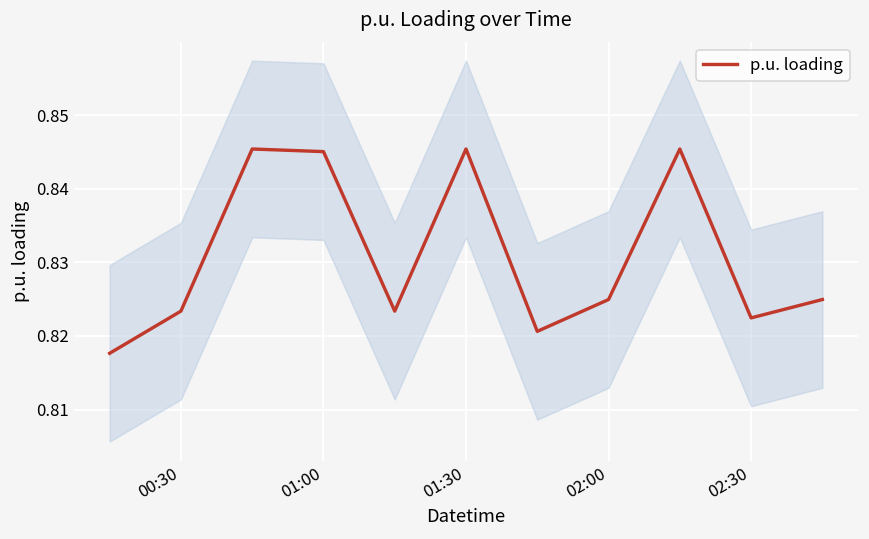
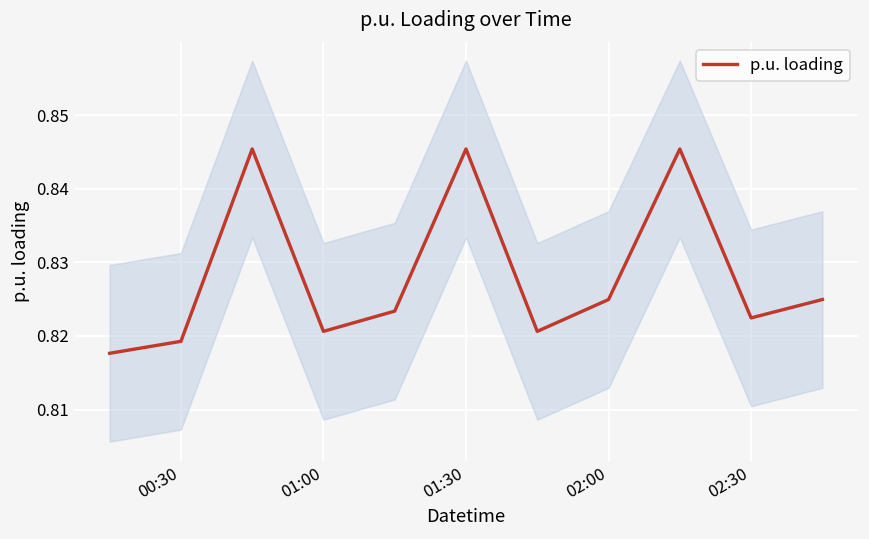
p.u. loading, 00:30: 0.823 -> 0.819
p.u. loading, 01:00: 0.845 -> 0.821
